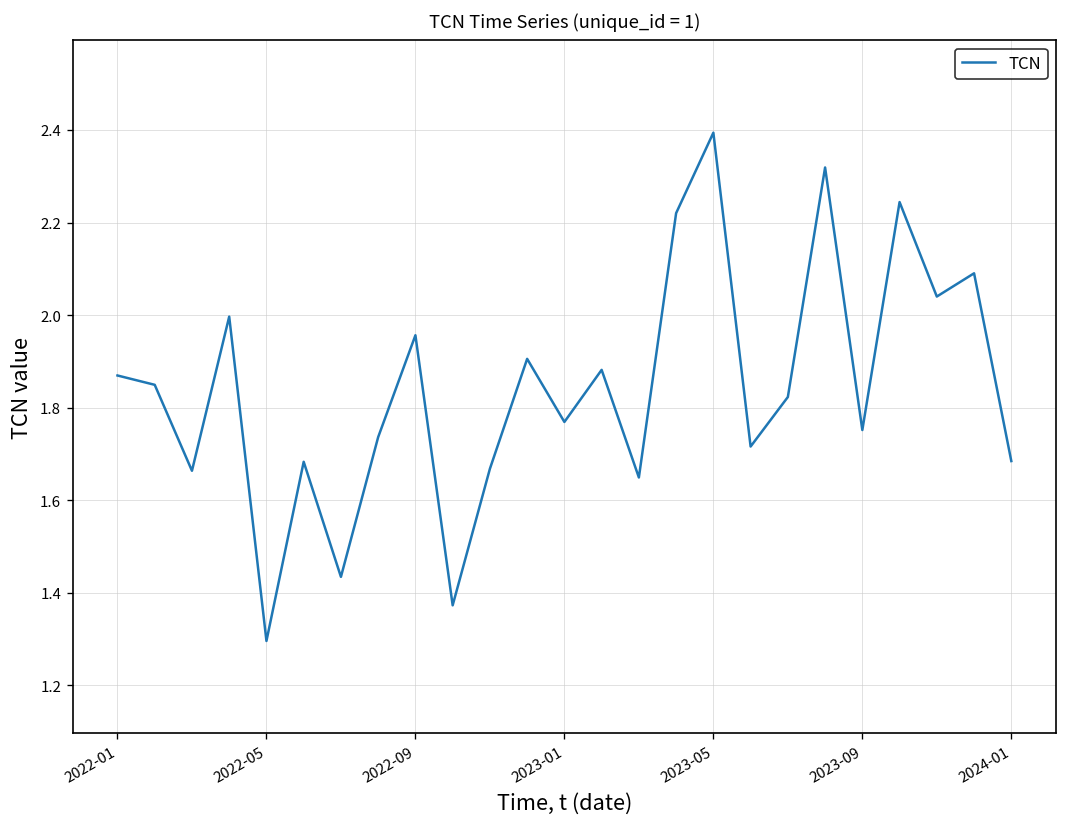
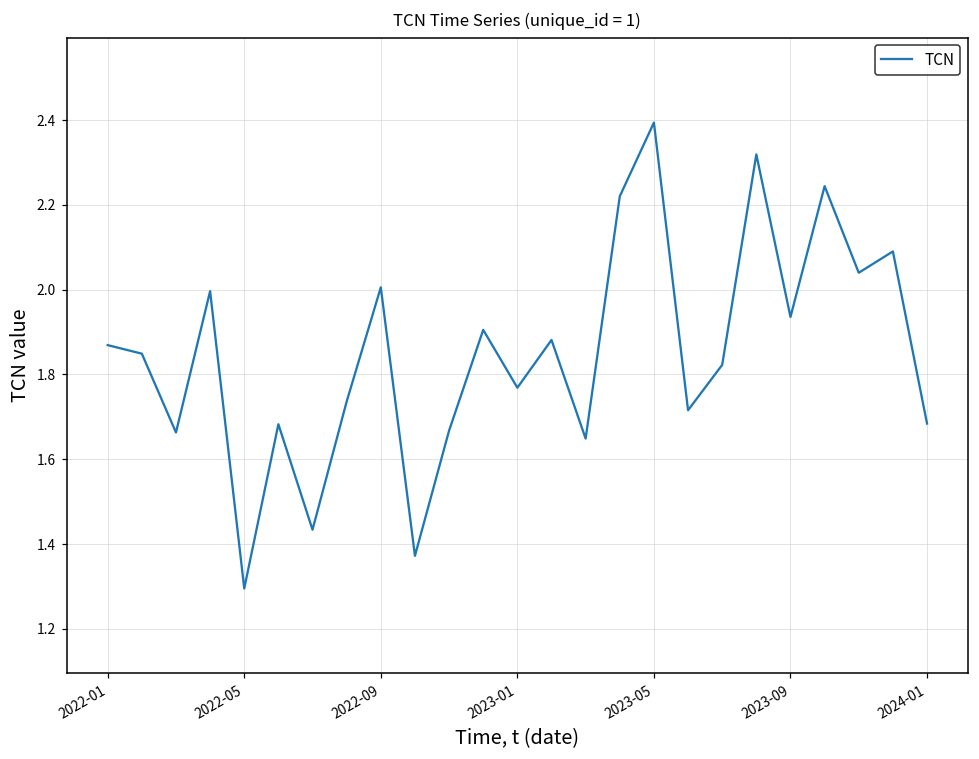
2022-09: 1.96 -> 2.01
2023-09: 1.75 -> 1.94
